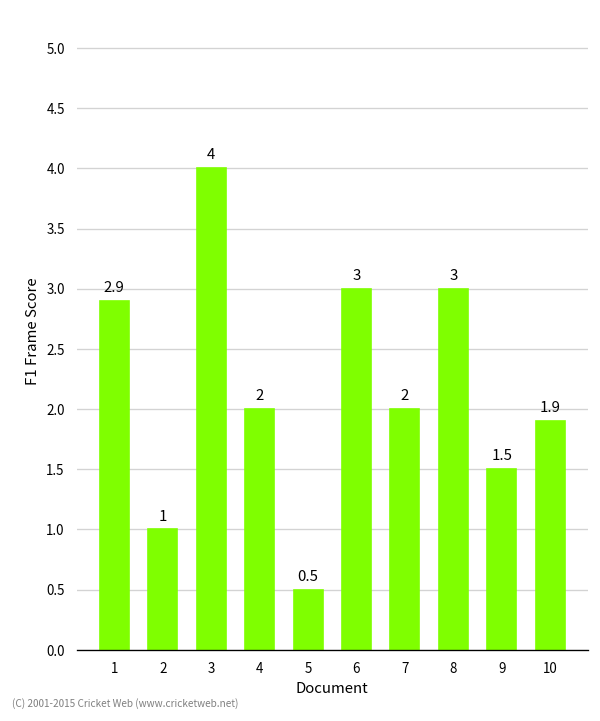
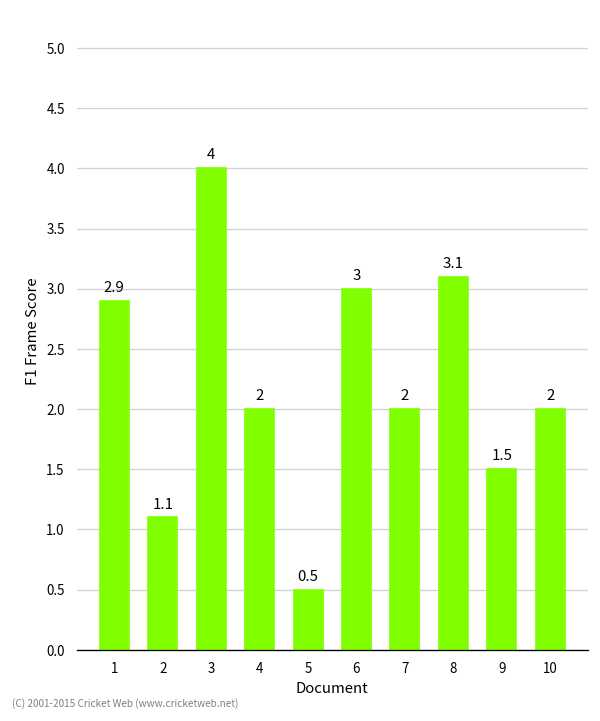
2: 1 -> 1.1
8: 3 -> 3.1
10: 1.9 -> 2
